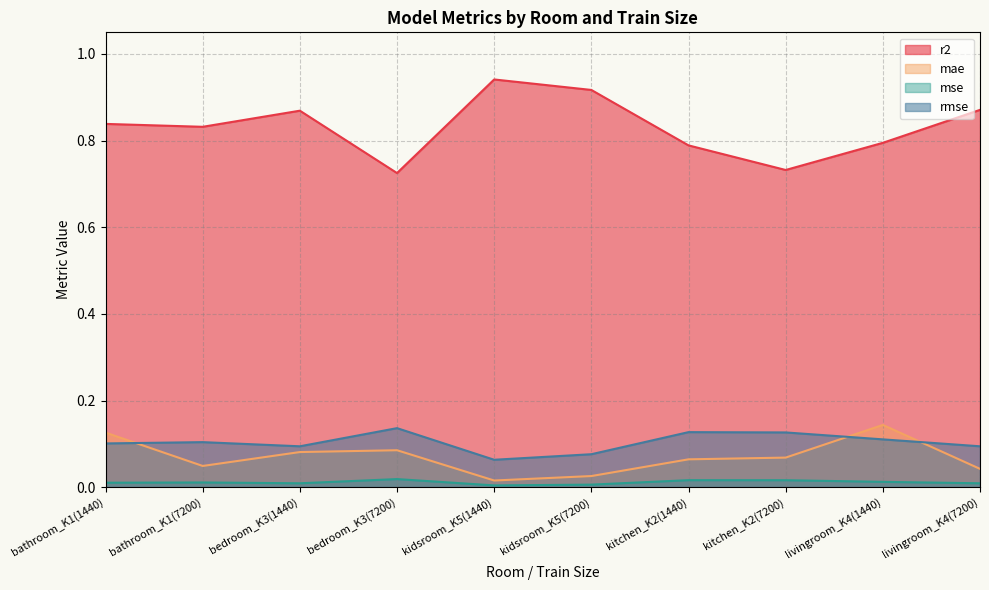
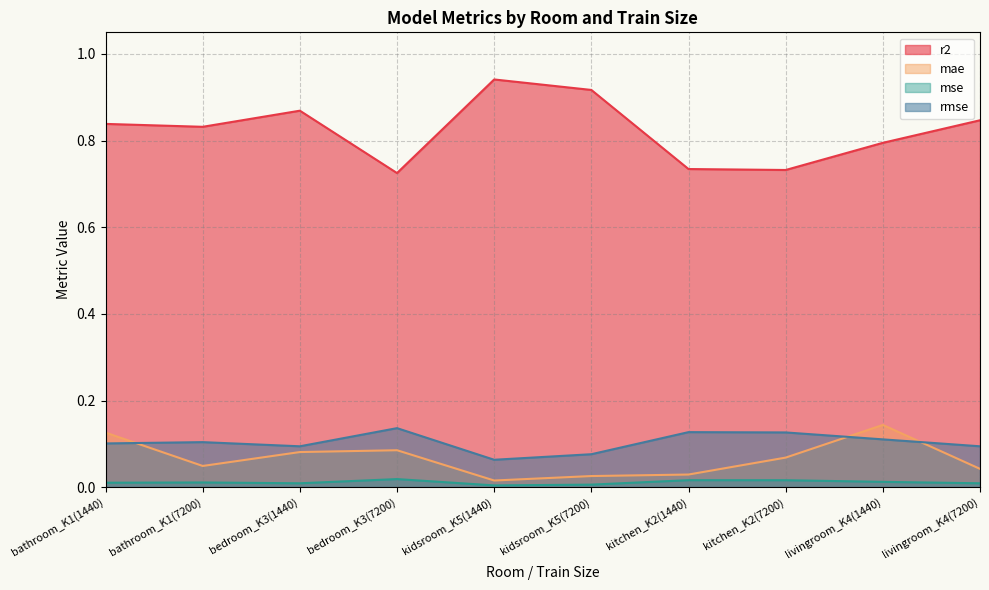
r2, kitchen_K2(1440): 0.79 -> 0.73
mae, kitchen_K2(1440): 0.06 -> 0.03
r2, livingroom_K4(7200): 0.87 -> 0.85
